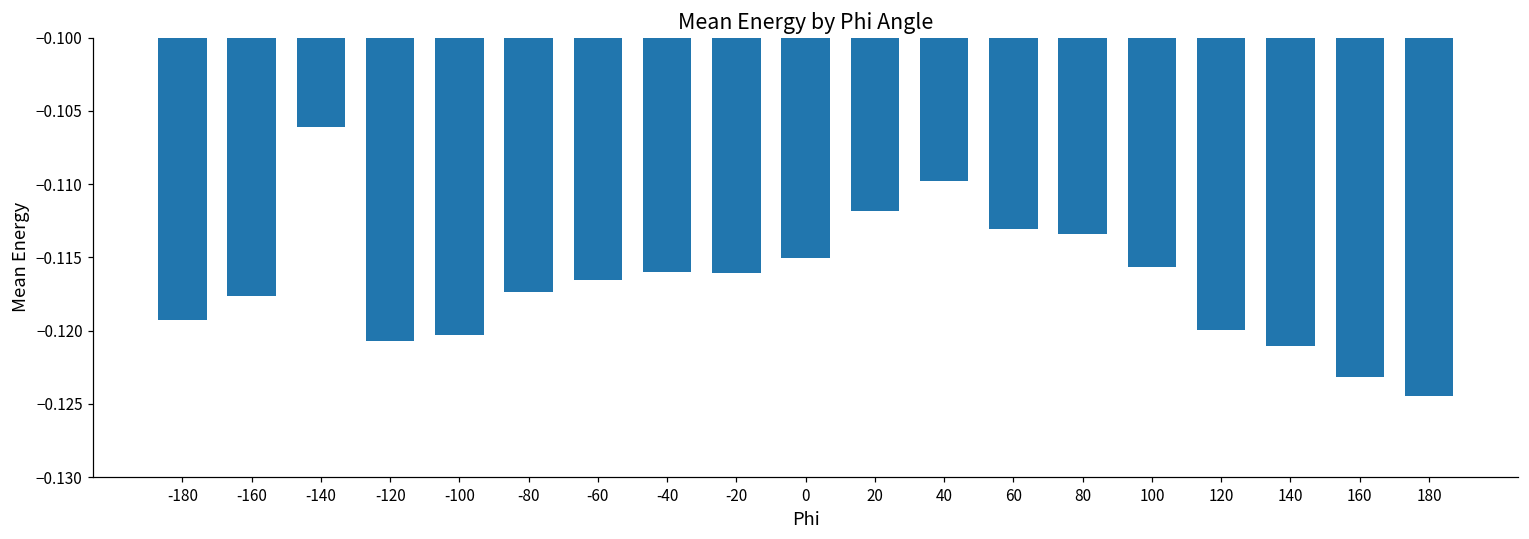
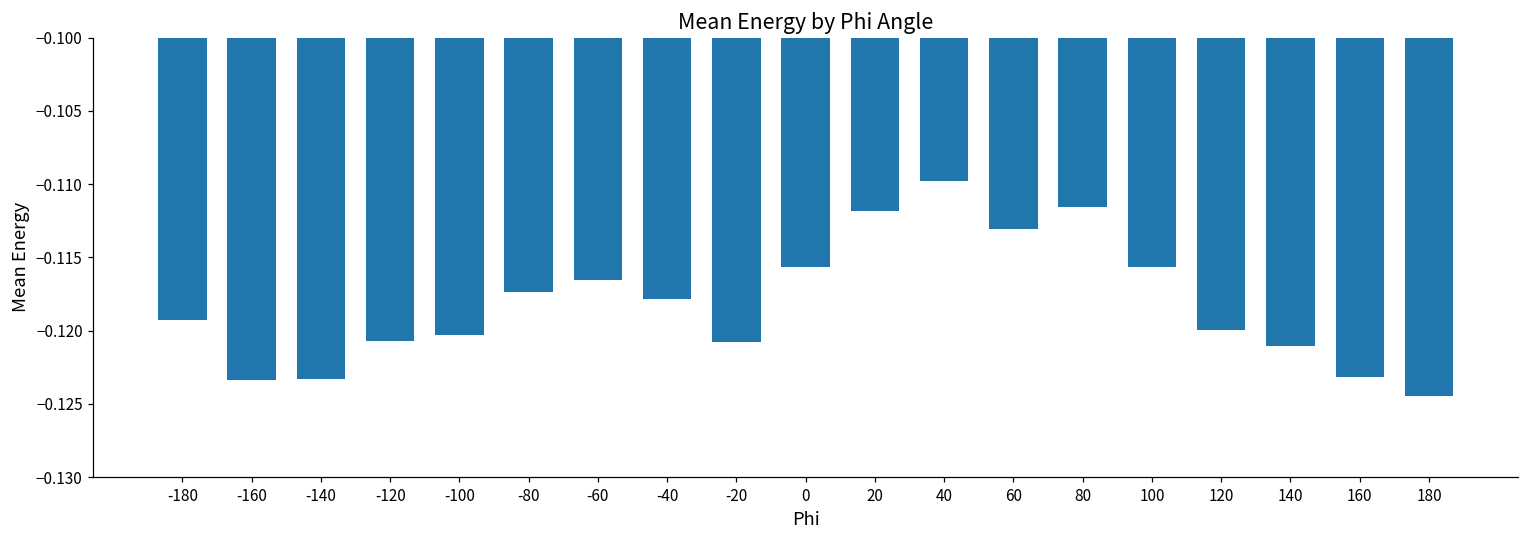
-160: -0.1177 -> -0.1234
-140: -0.1061 -> -0.1233
-40: -0.1160 -> -0.1178
-20: -0.1161 -> -0.1208
0: -0.1151 -> -0.1157
80: -0.1134 -> -0.1116
